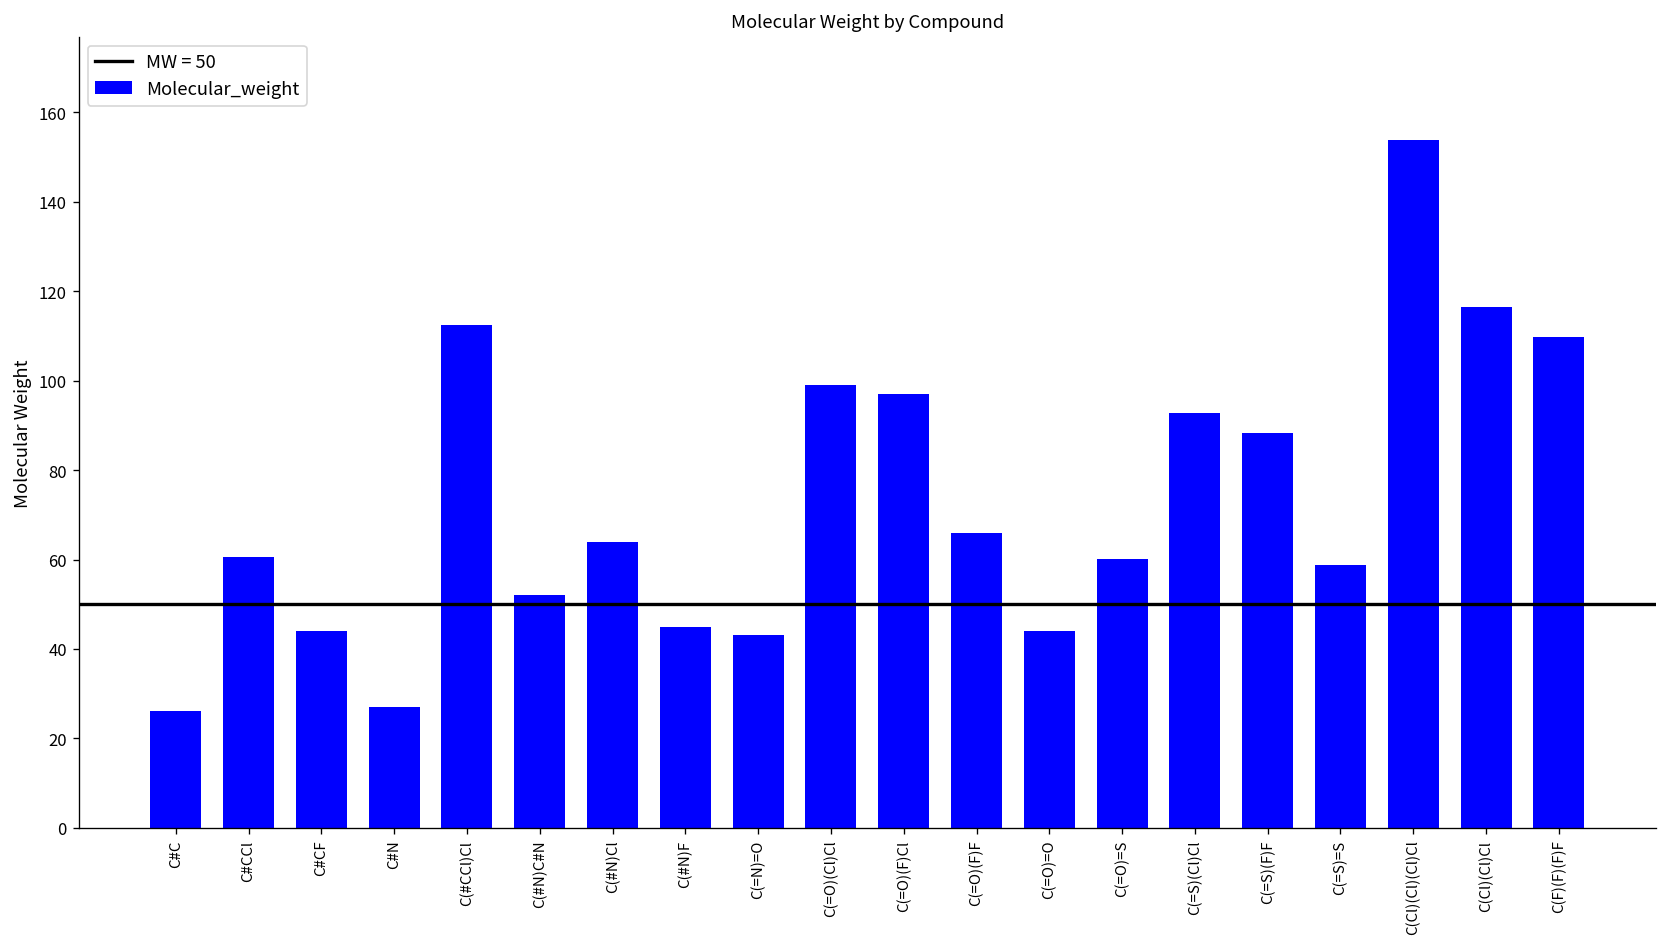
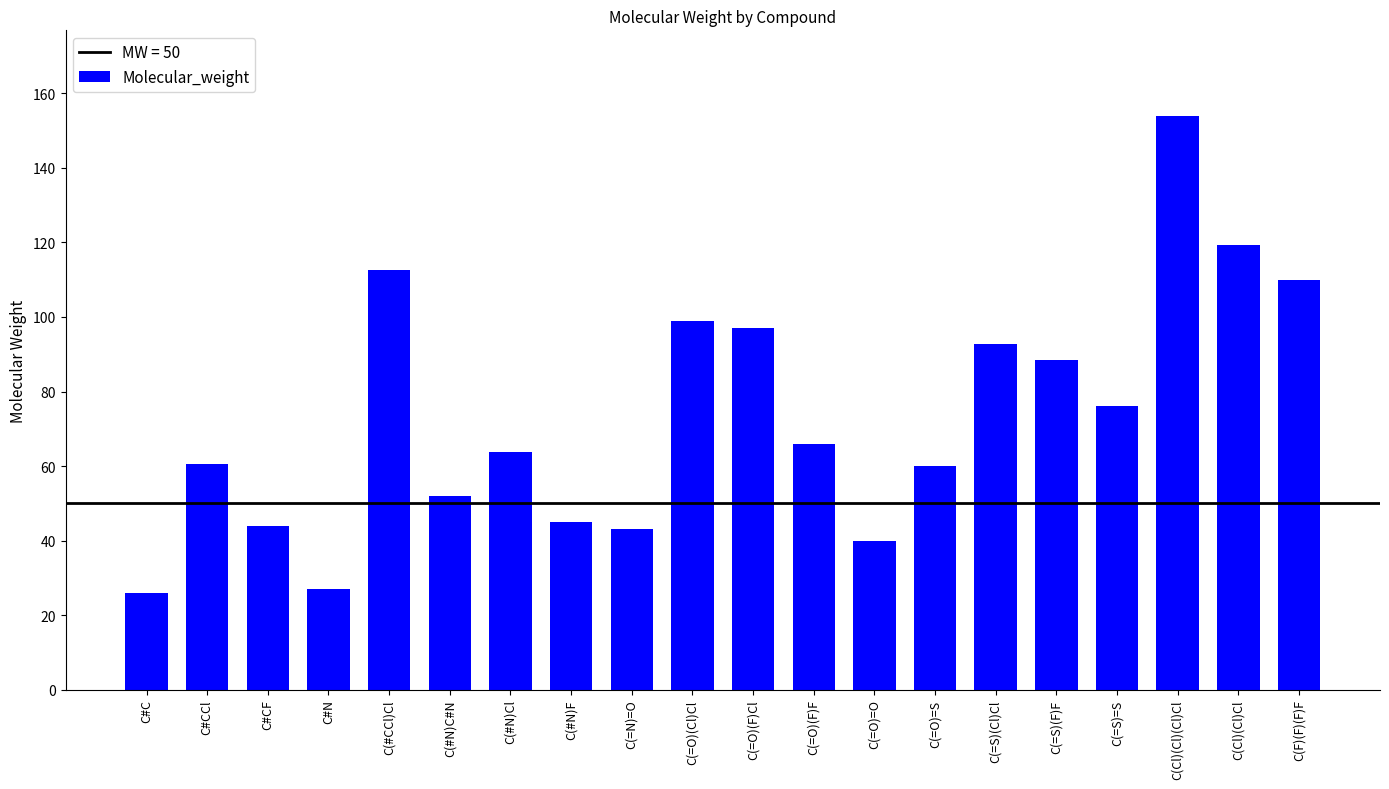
C(=O)=O: 44 -> 40
C(=S)=S: 59 -> 76
C(Cl)(Cl)Cl: 116 -> 119
